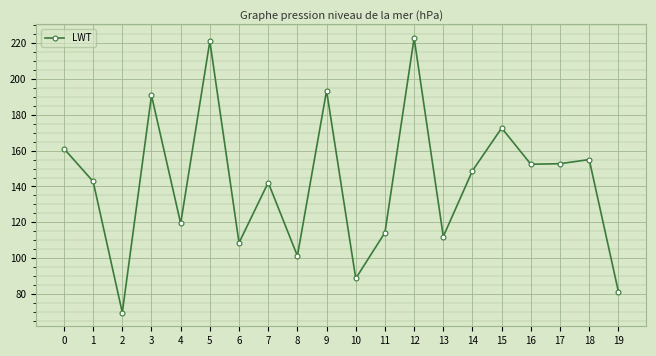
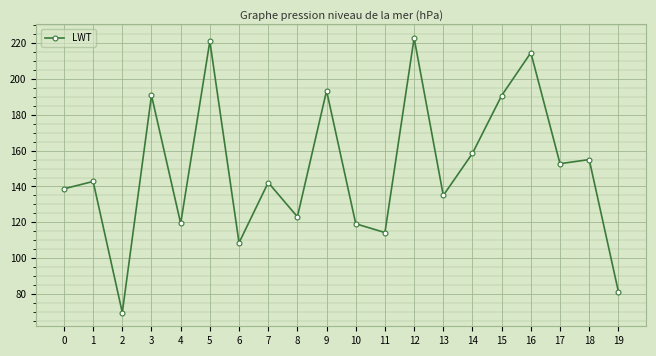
0: 161 -> 139
8: 101 -> 123
10: 89 -> 119
13: 112 -> 135
14: 149 -> 159
15: 173 -> 191
16: 152 -> 215
